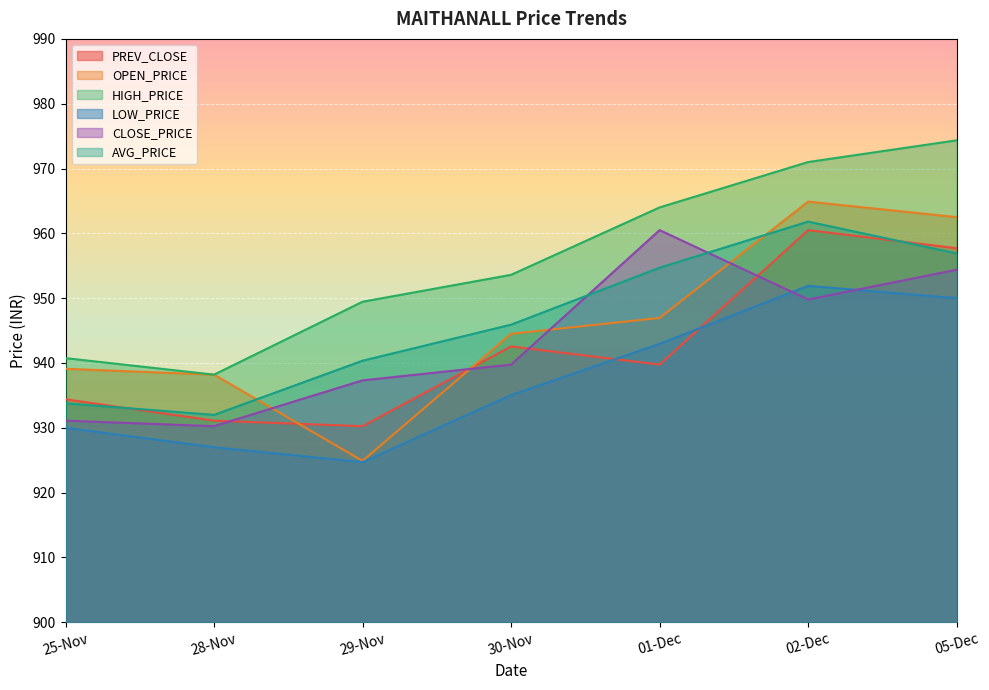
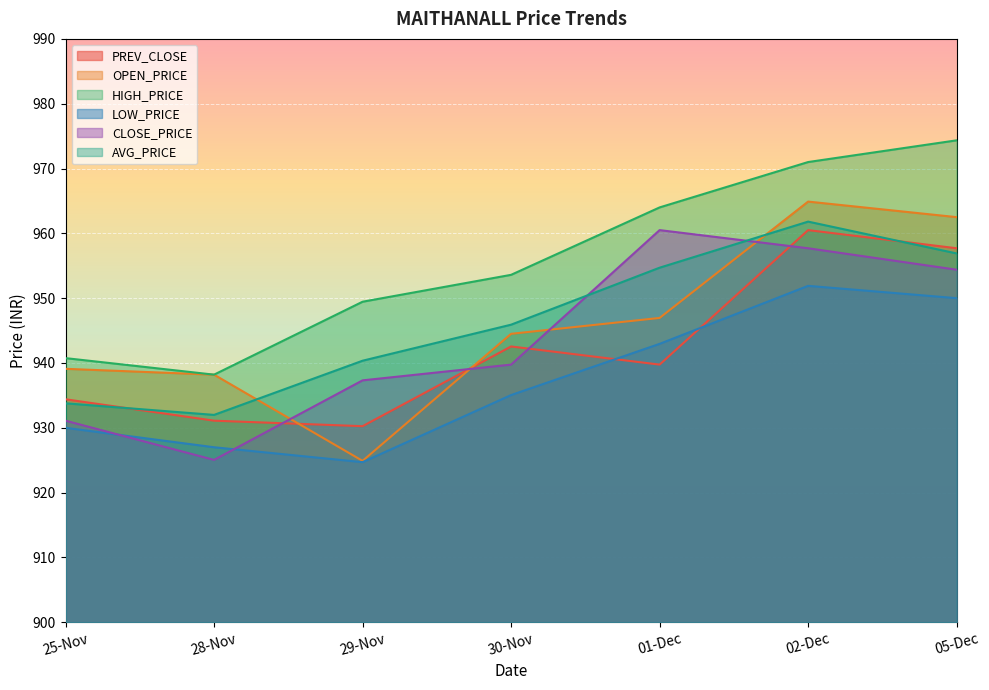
CLOSE_PRICE, 28-Nov: 930 -> 925
CLOSE_PRICE, 02-Dec: 950 -> 958
